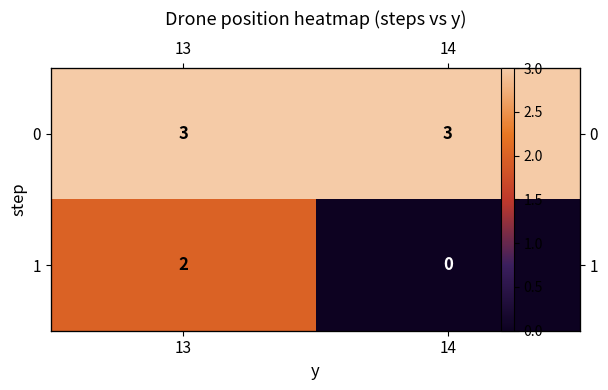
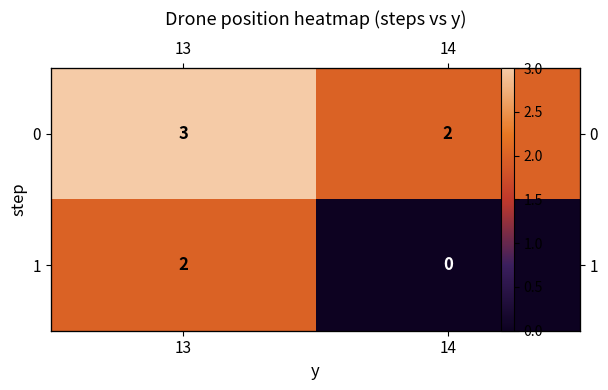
0, 14: 3 -> 2
